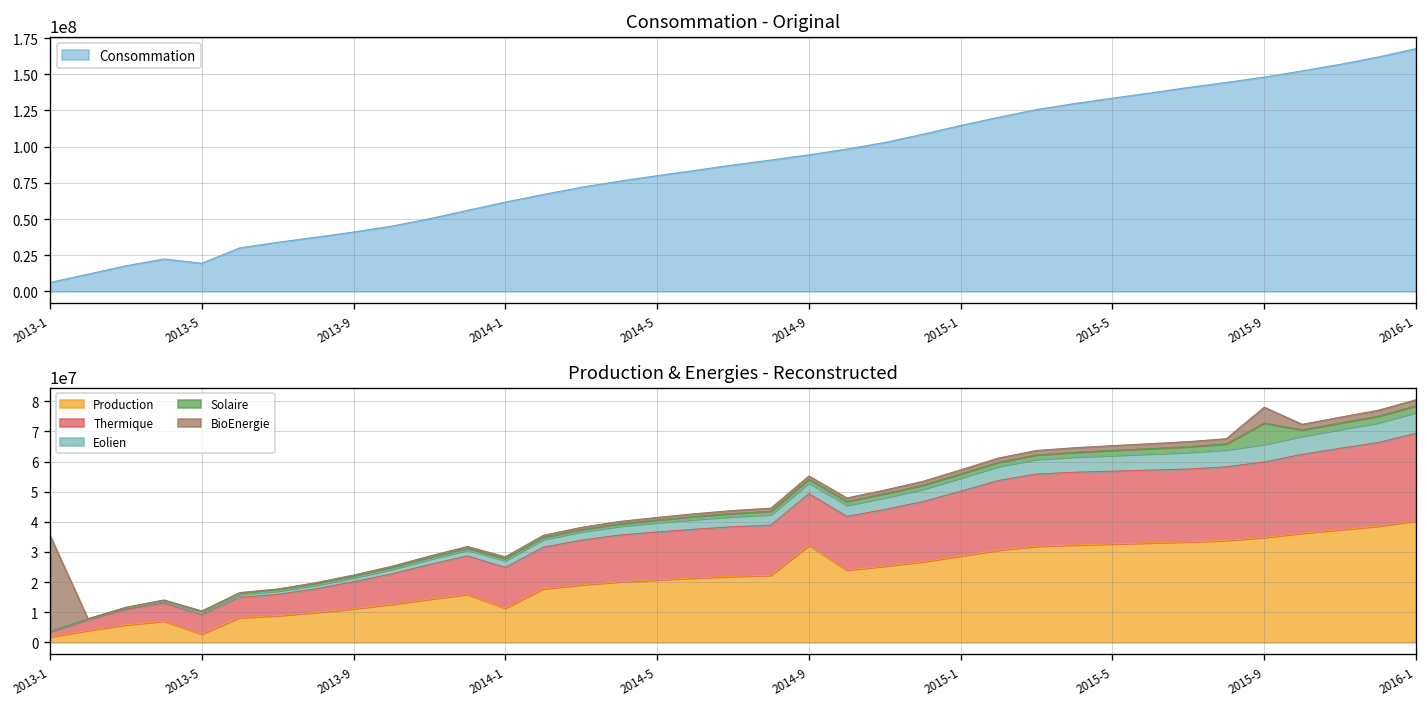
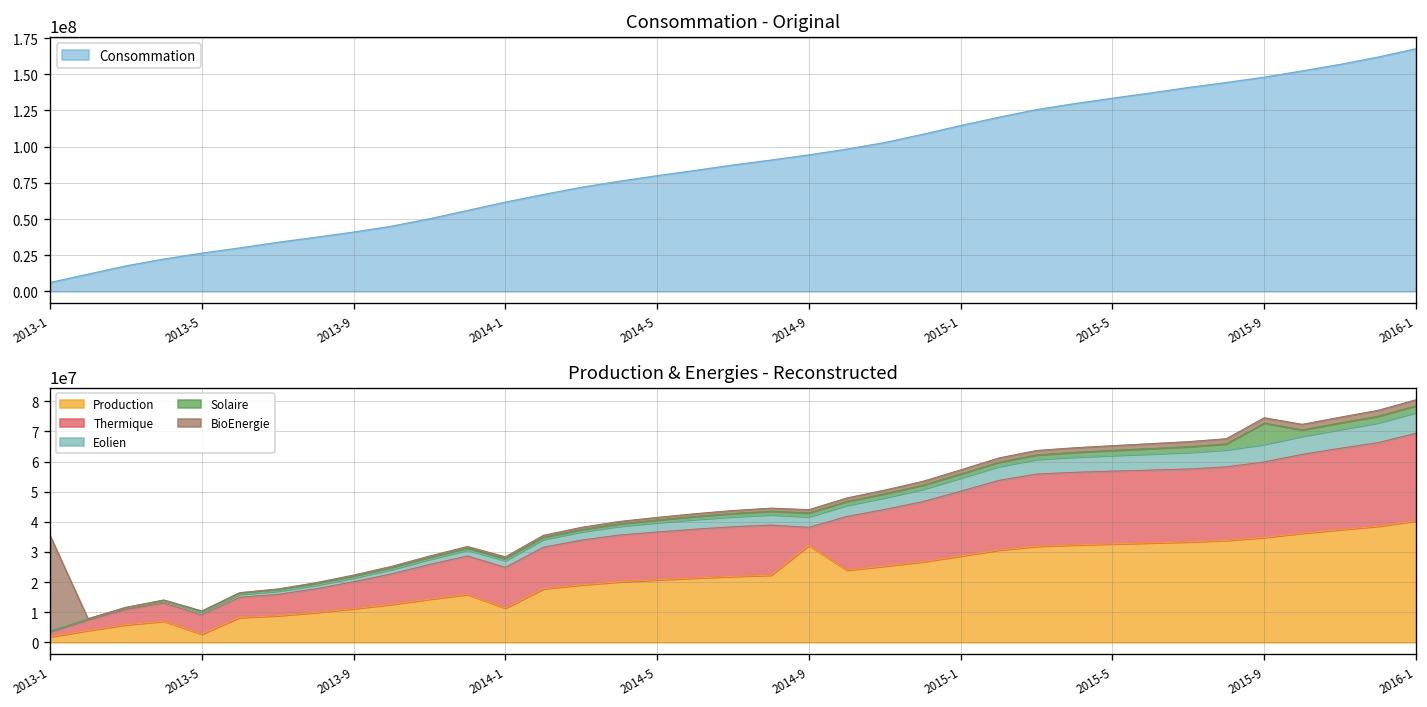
Consommation - Original, 2013-5: 19000000 -> 26000000
Production & Energies - Reconstructed, Thermique, 2014-9: 17000000 -> 6000000
Production & Energies - Reconstructed, BioEnergie, 2015-9: 5000000 -> 2000000
